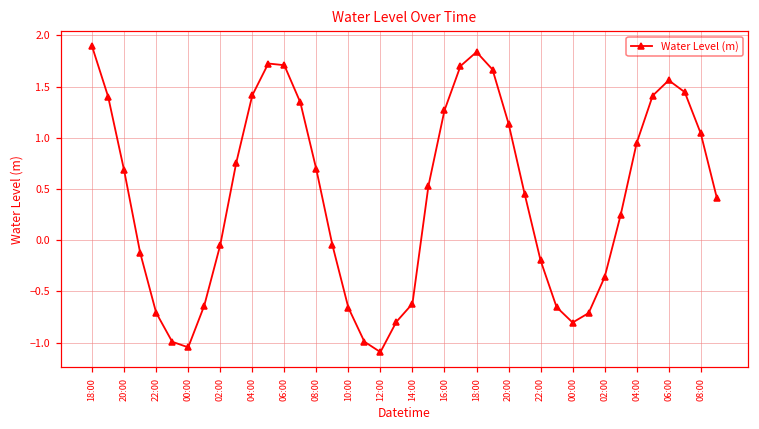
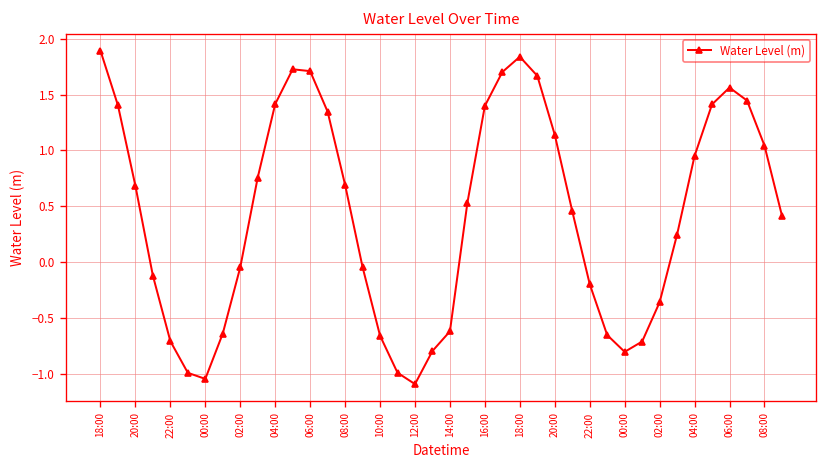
16:00: 1.3 -> 1.4
